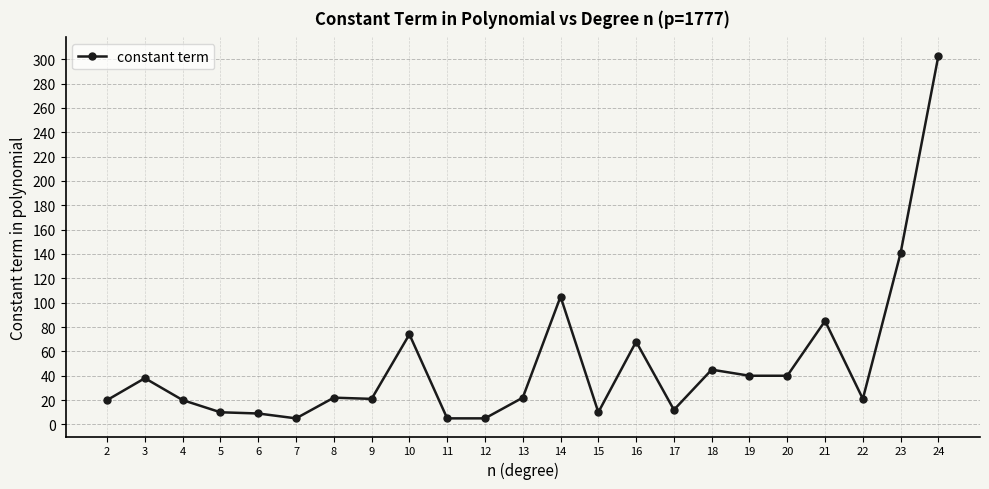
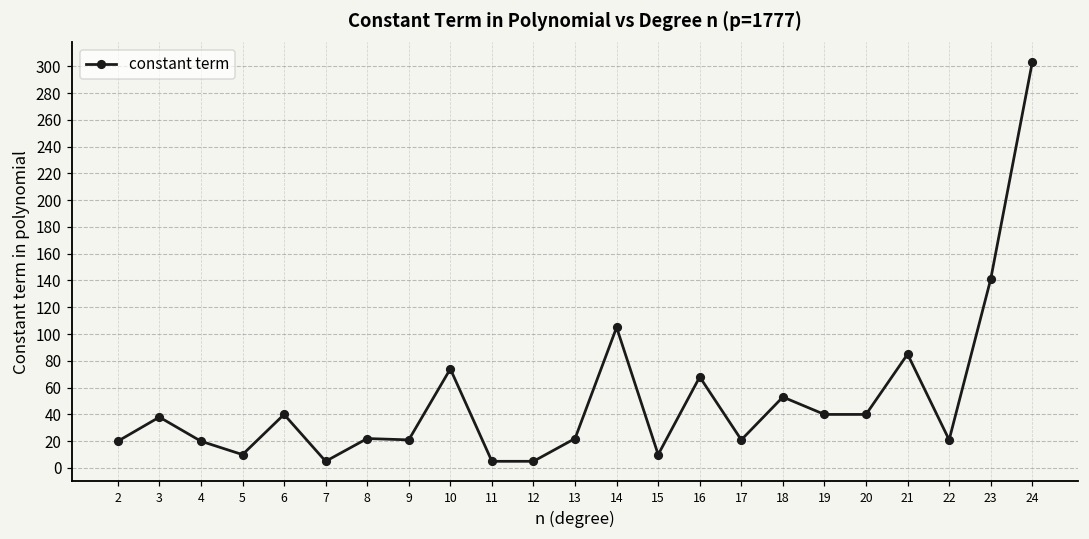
6: 9 -> 40
17: 12 -> 21
18: 45 -> 53
